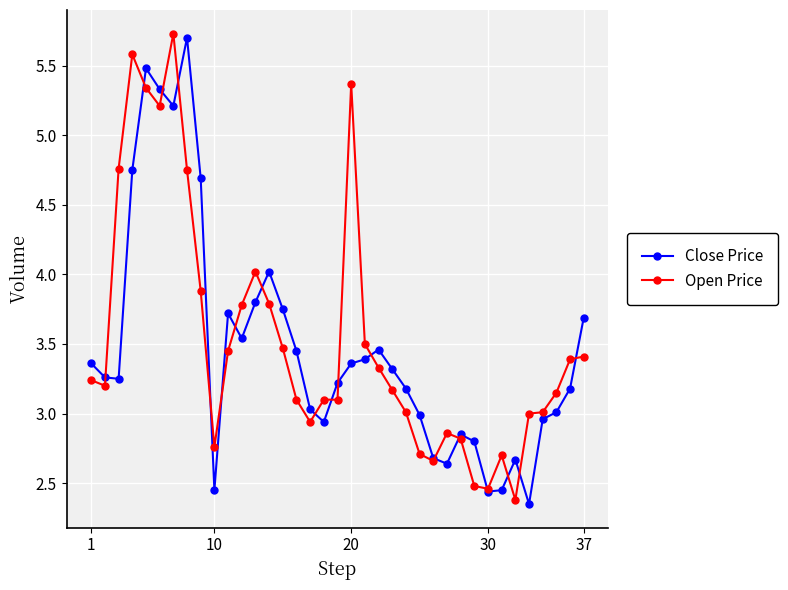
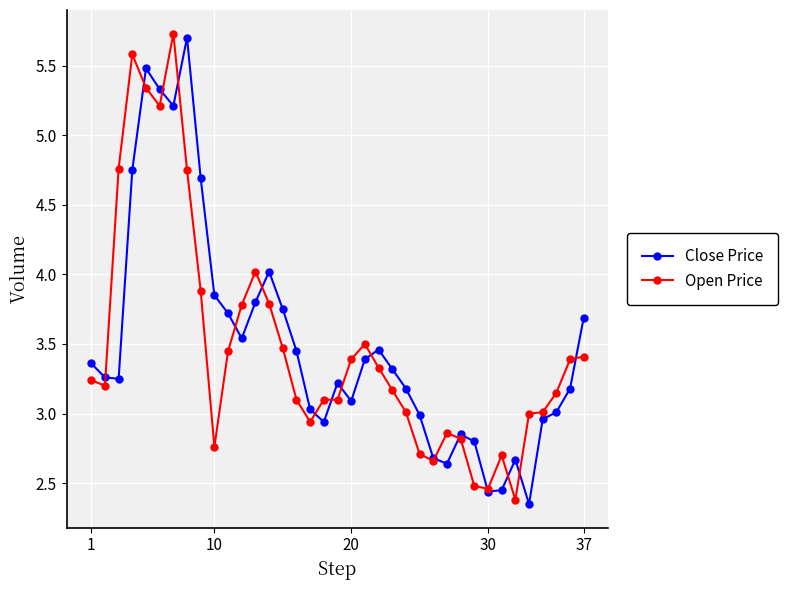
Close Price, 10: 2.45 -> 3.85
Close Price, 20: 3.36 -> 3.09
Open Price, 20: 5.37 -> 3.39
